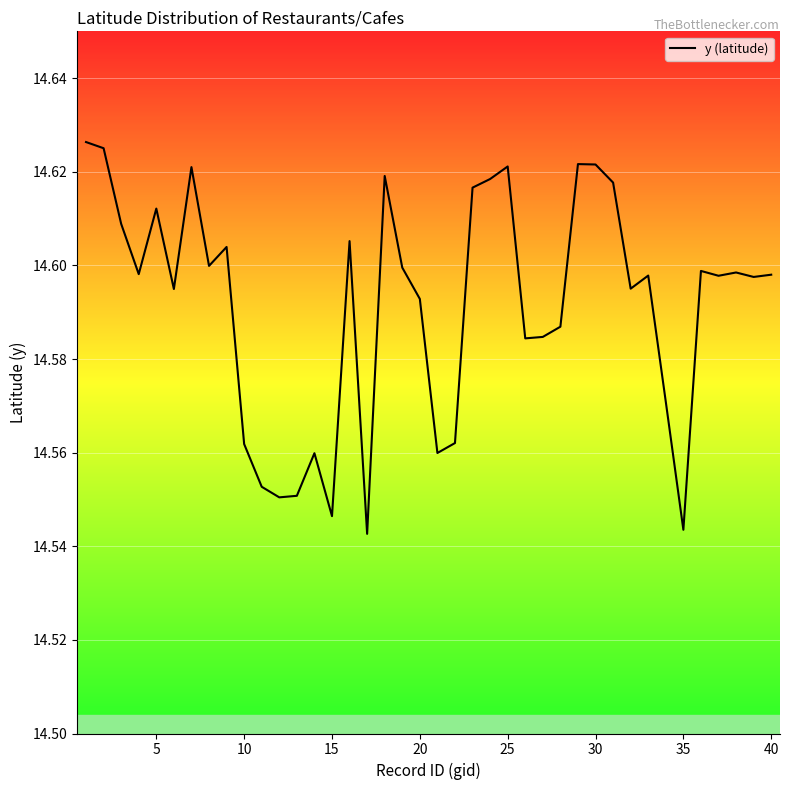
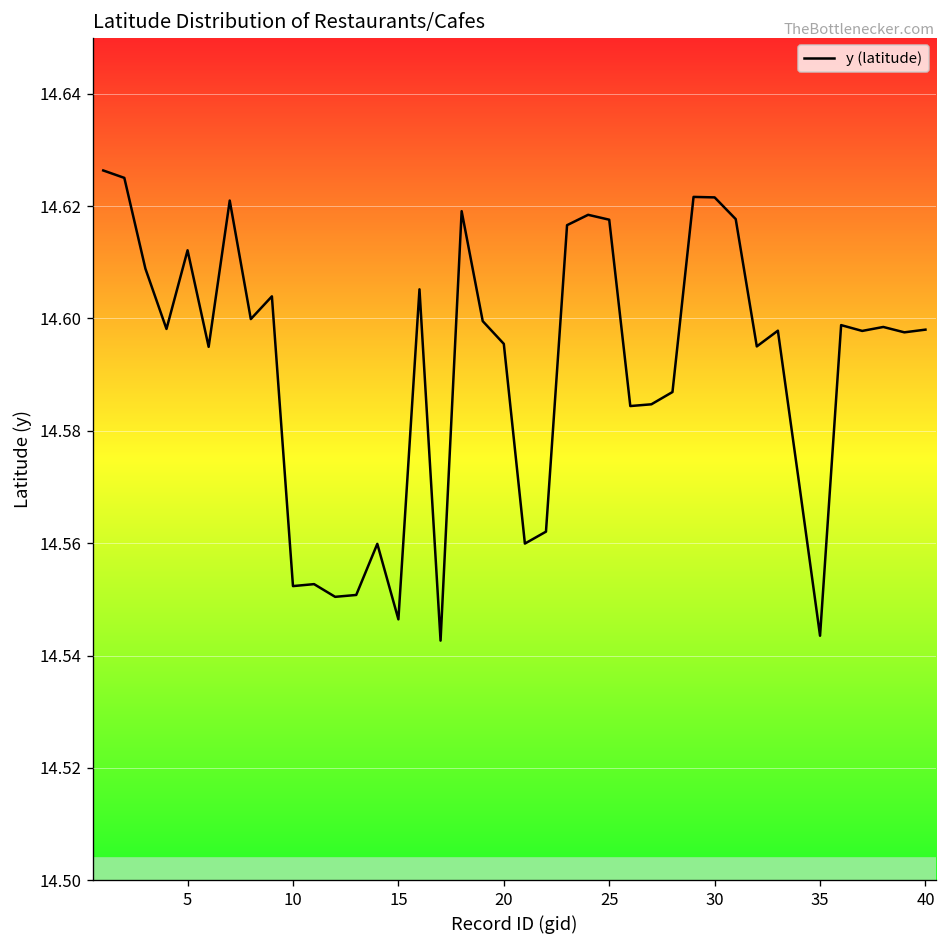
10: 14.562 -> 14.552
20: 14.593 -> 14.595
25: 14.621 -> 14.618
